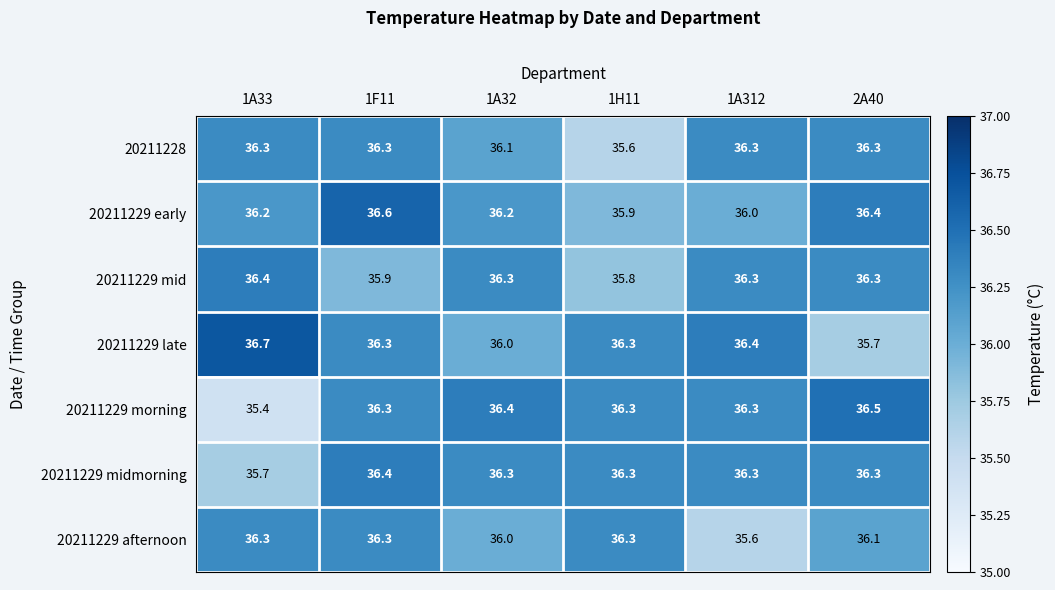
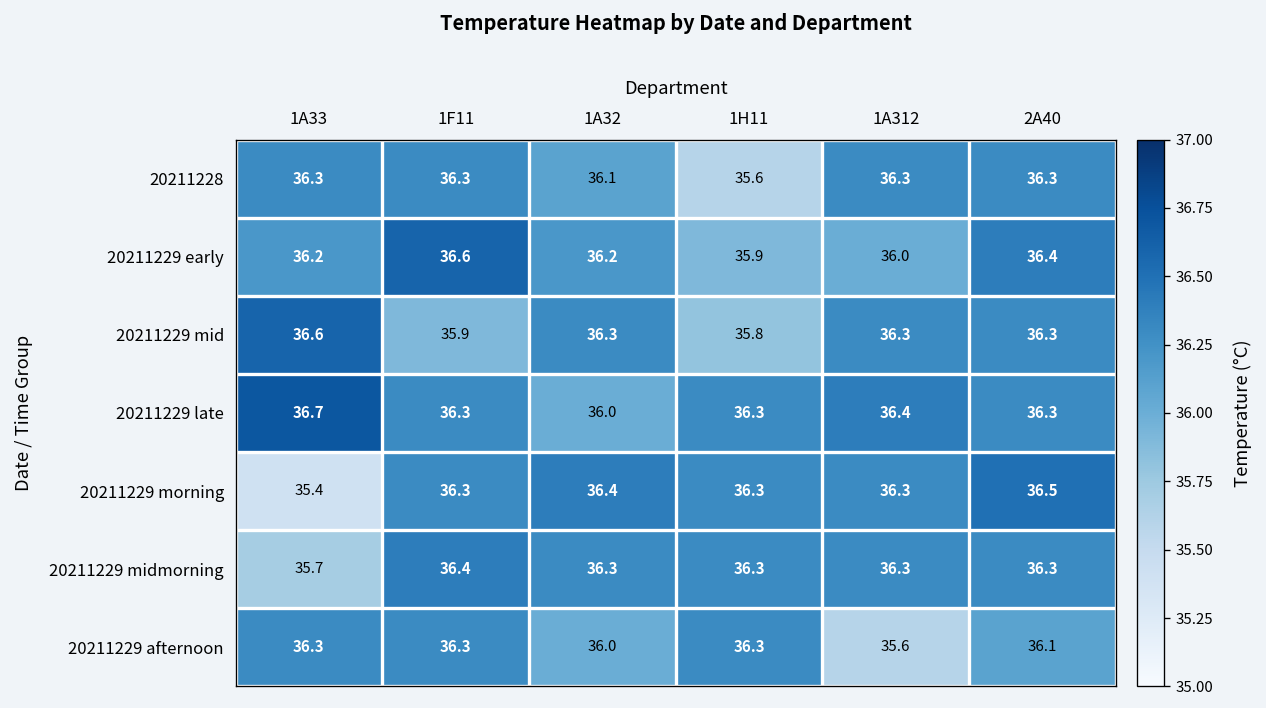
20211229 mid, 1A33: 36.4 -> 36.6
20211229 late, 2A40: 35.7 -> 36.3
